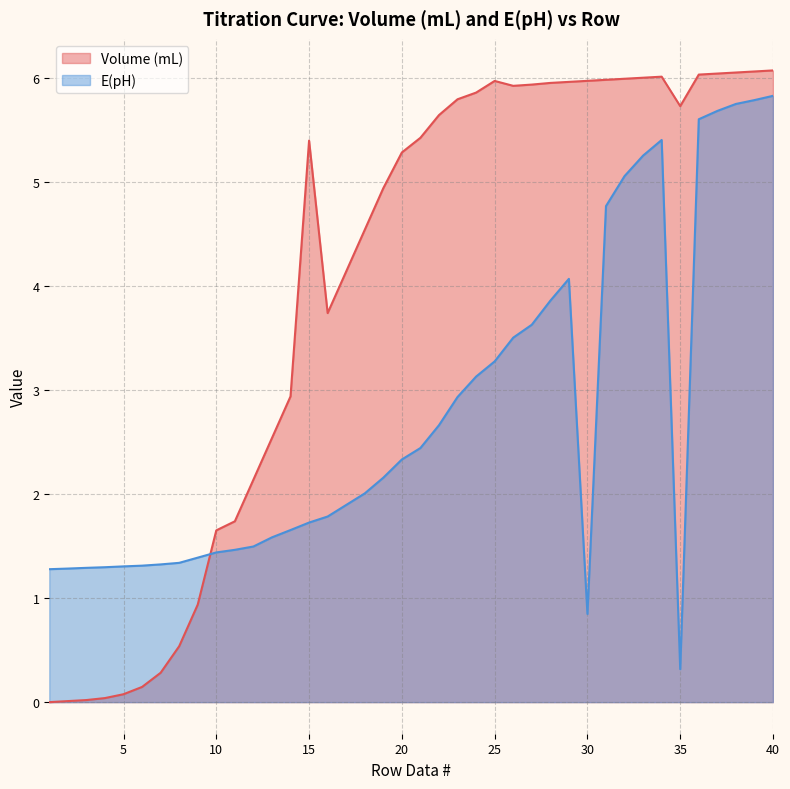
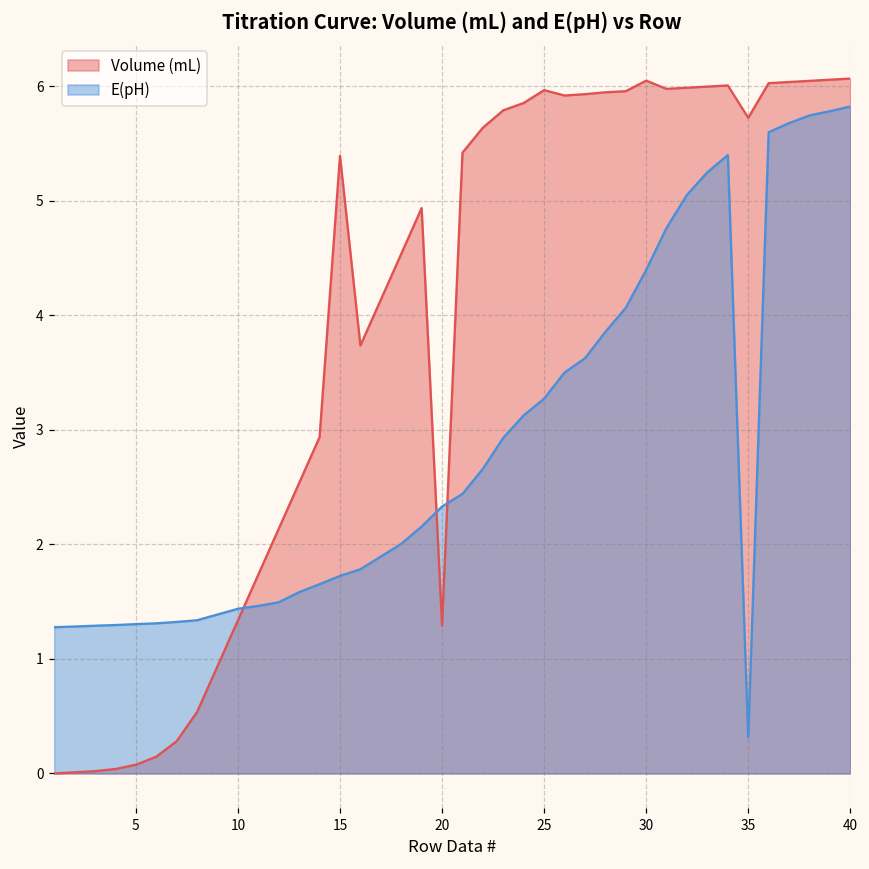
Volume (mL), 10: 1.65 -> 1.34
Volume (mL), 20: 5.28 -> 1.29
Volume (mL), 30: 5.97 -> 6.05
E(pH), 30: 0.85 -> 4.40
